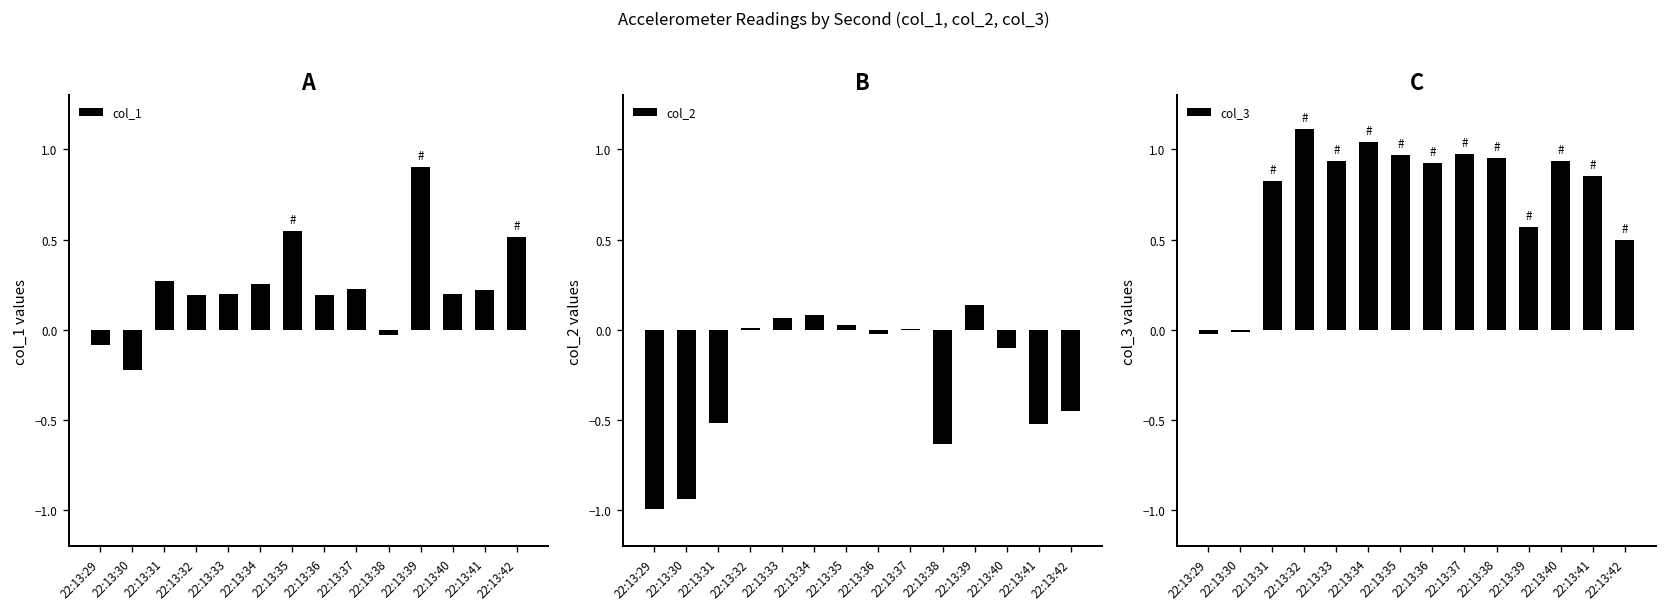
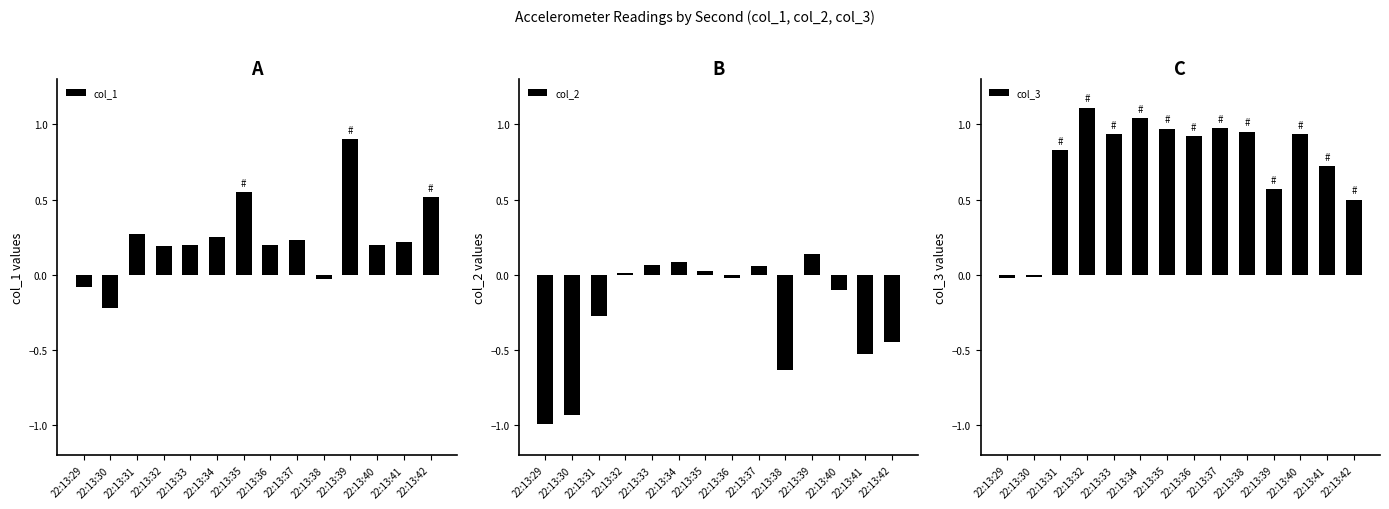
B, 22:13:31: -0.52 -> -0.28
B, 22:13:37: 0.00 -> 0.06
C, 22:13:41: 0.85 -> 0.72
